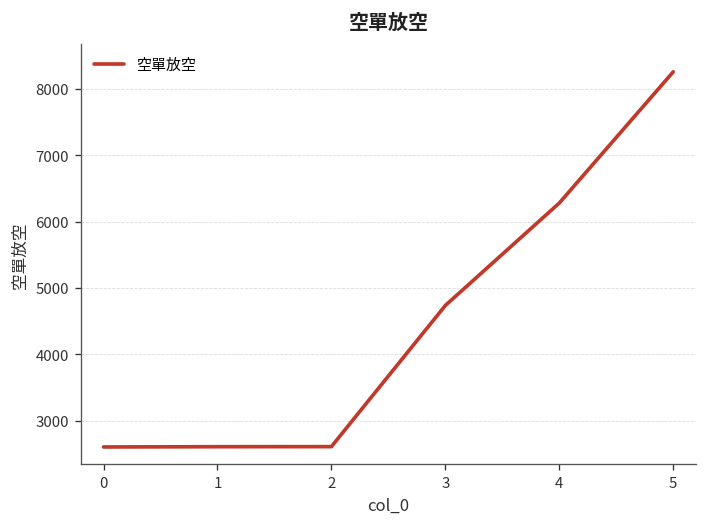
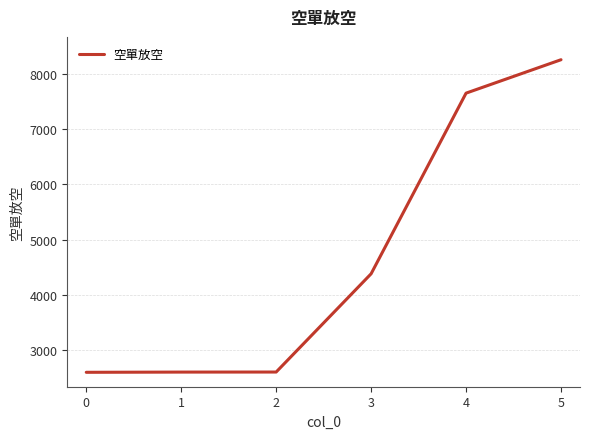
3: 4700 -> 4400
4: 6300 -> 7700
